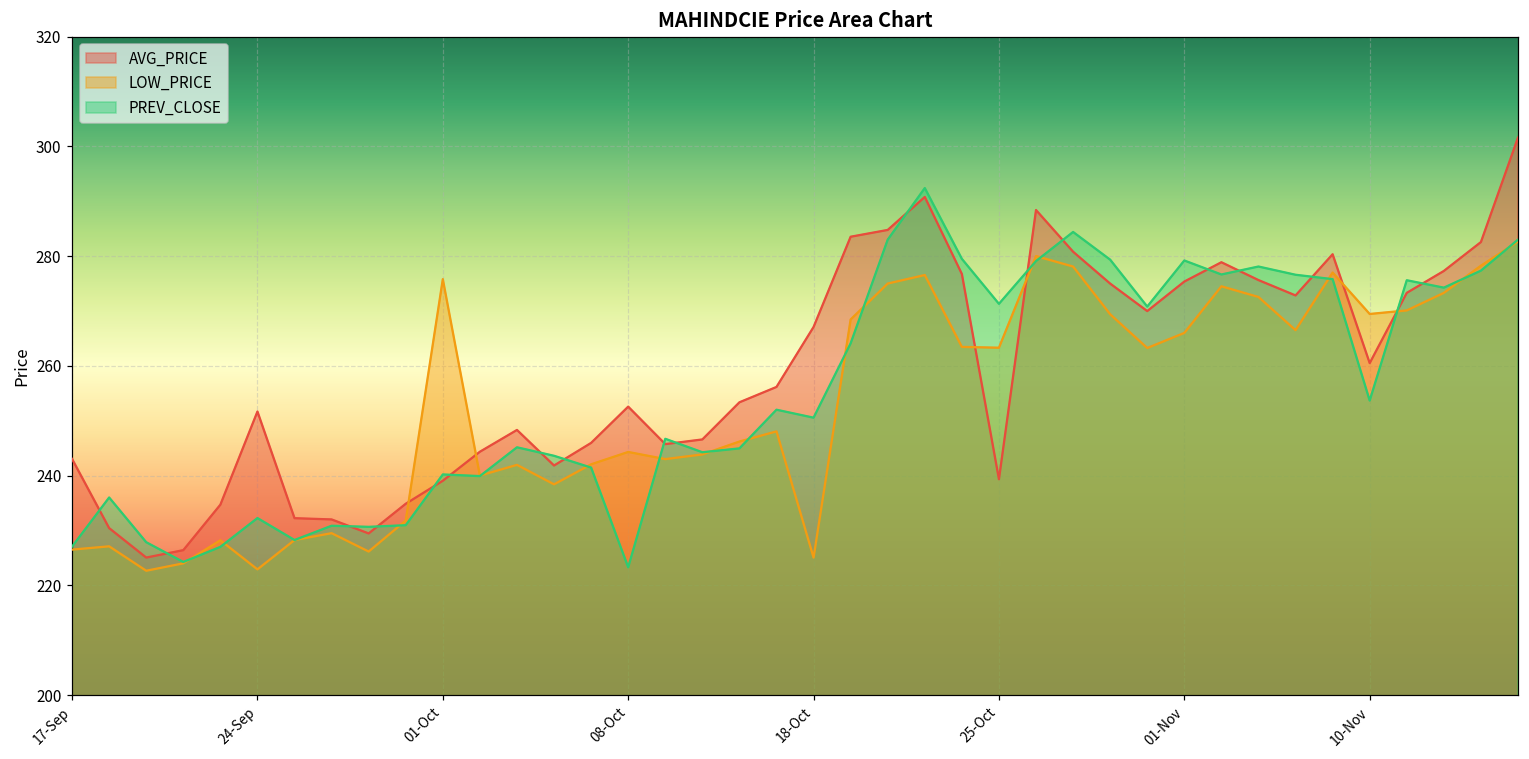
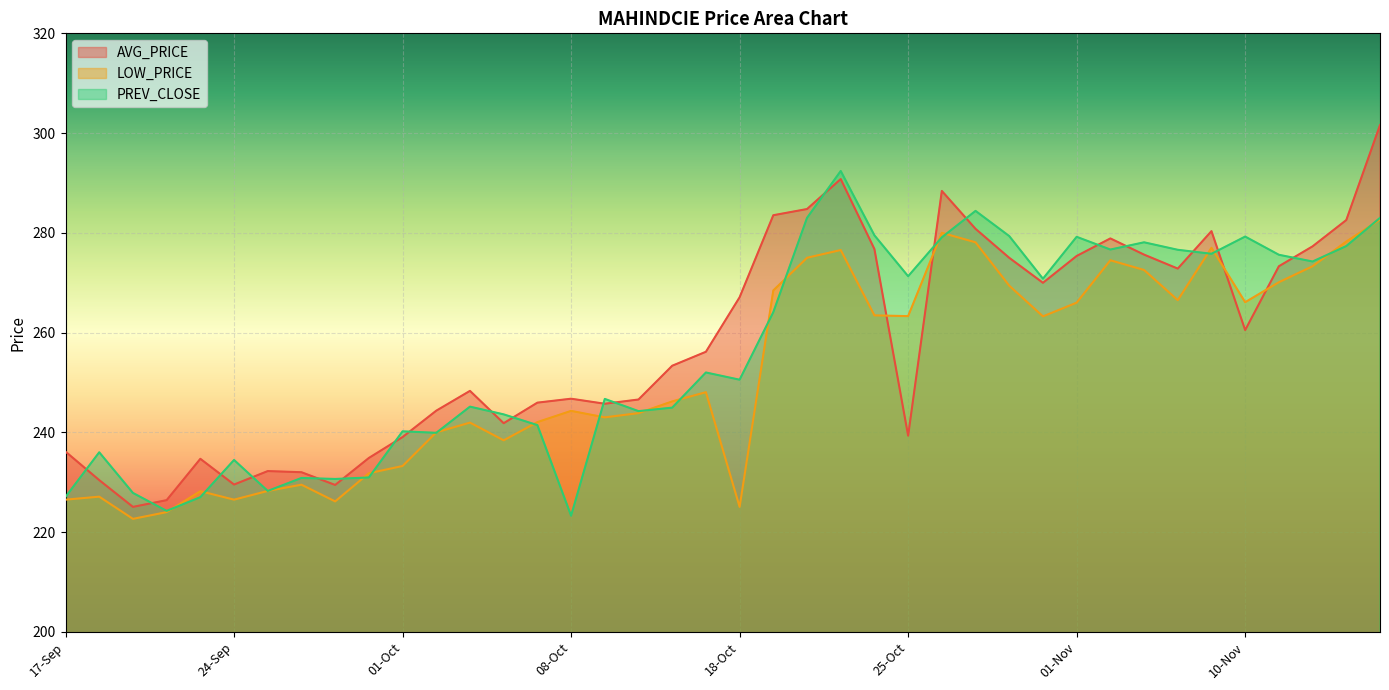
AVG_PRICE, 17-Sep: 243 -> 236
AVG_PRICE, 24-Sep: 252 -> 230
LOW_PRICE, 24-Sep: 223 -> 227
PREV_CLOSE, 24-Sep: 232 -> 234
LOW_PRICE, 01-Oct: 276 -> 233
AVG_PRICE, 08-Oct: 253 -> 247
LOW_PRICE, 10-Nov: 269 -> 266
PREV_CLOSE, 10-Nov: 254 -> 279
